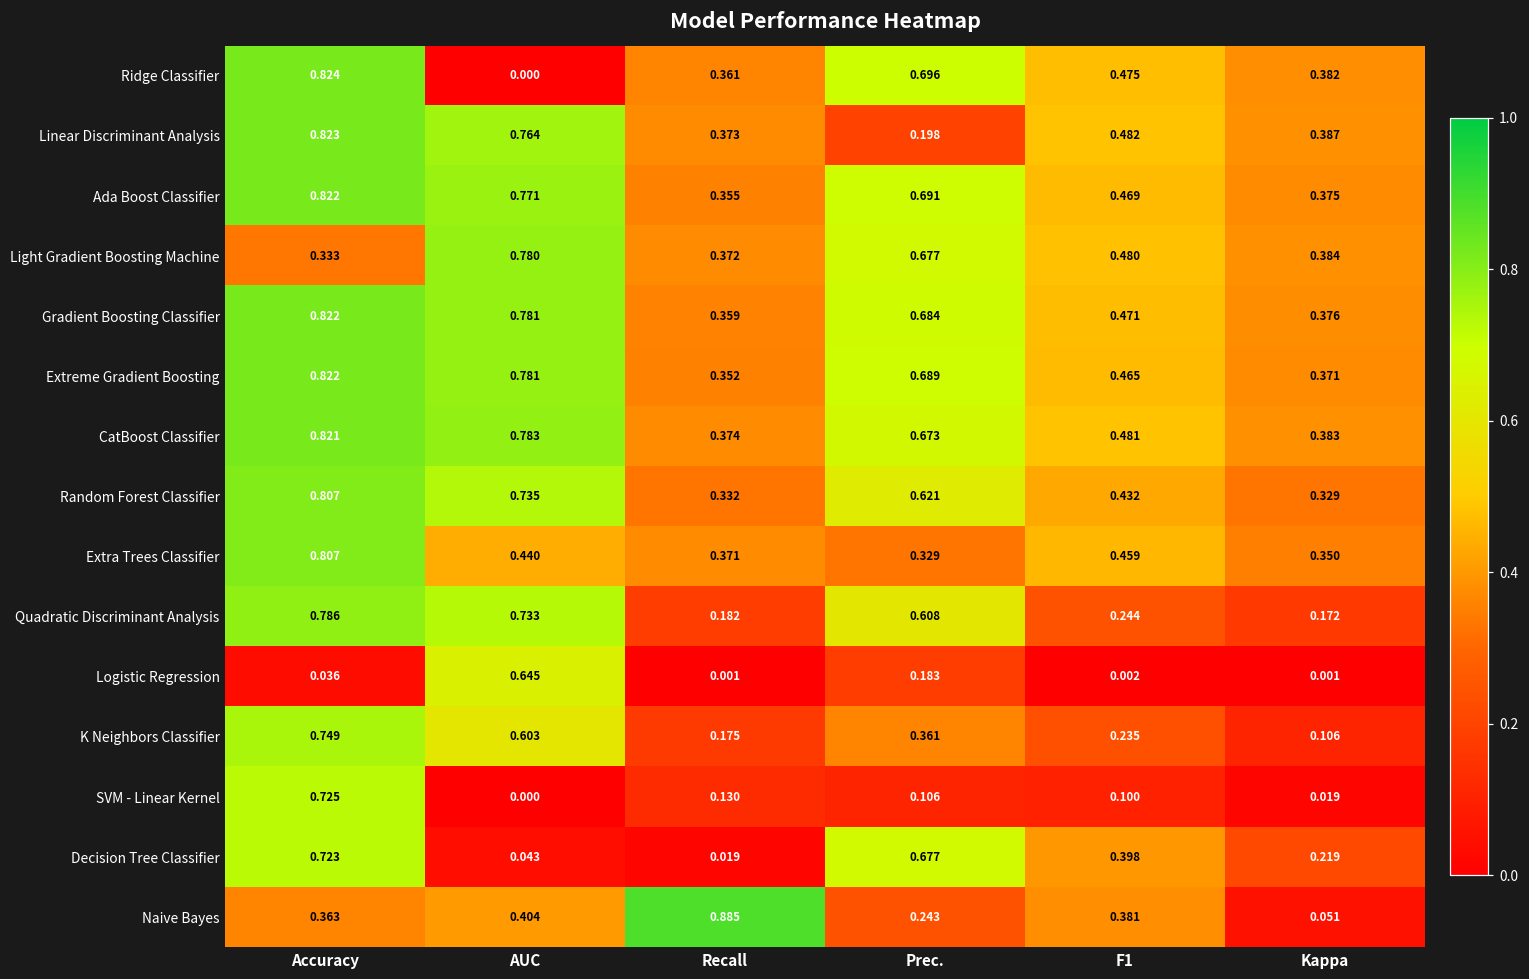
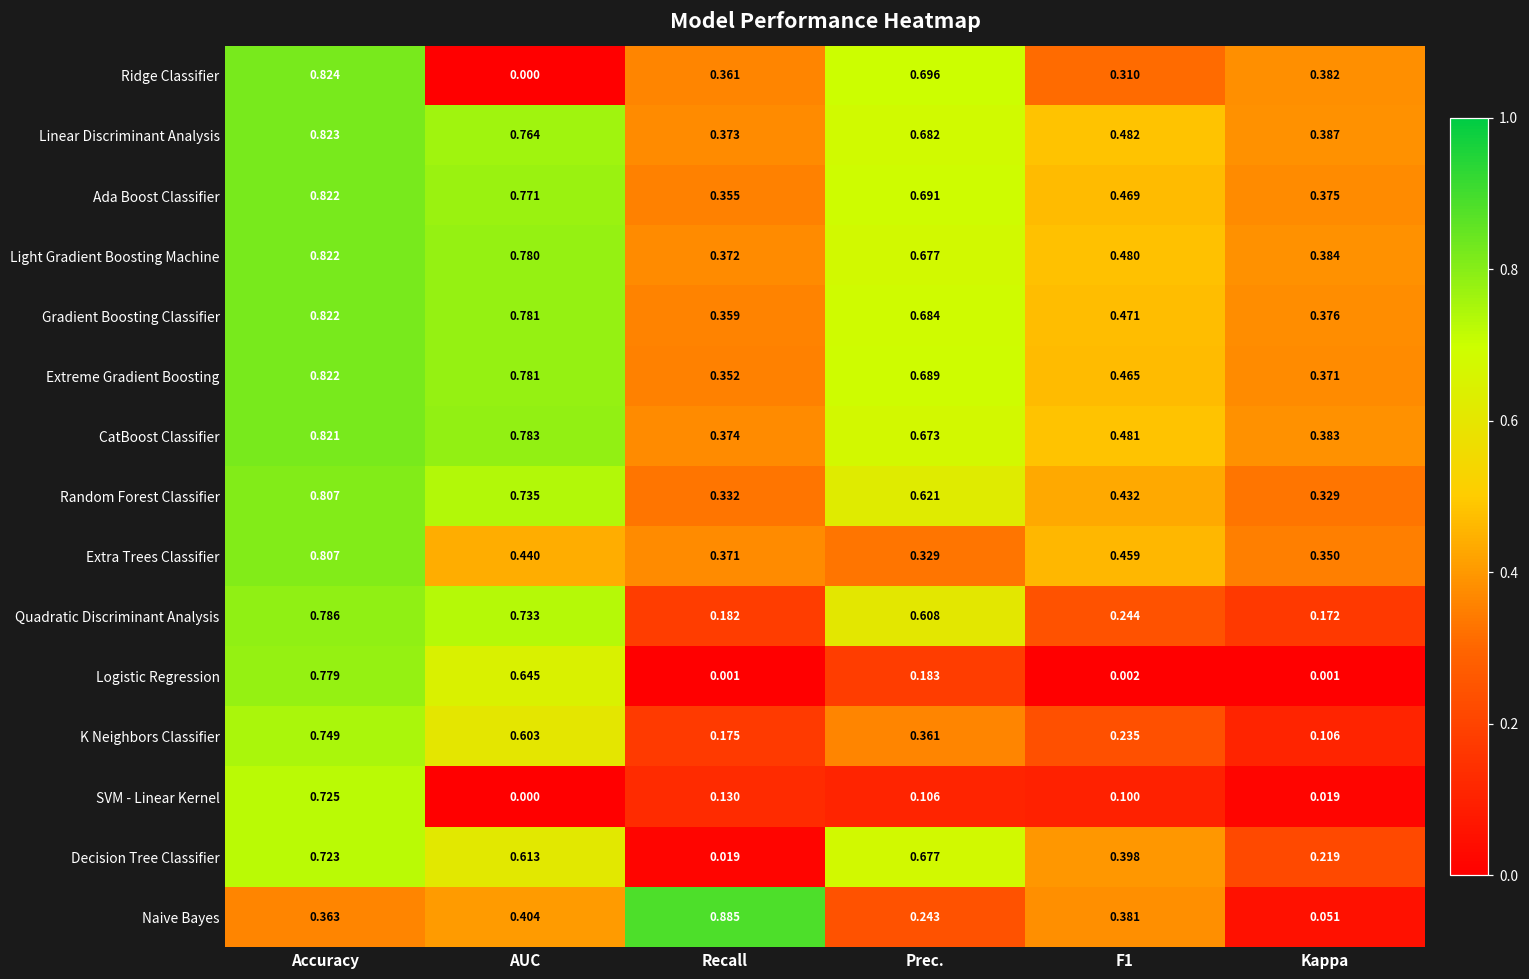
Ridge Classifier, F1: 0.475 -> 0.310
Linear Discriminant Analysis, Prec.: 0.198 -> 0.682
Light Gradient Boosting Machine, Accuracy: 0.333 -> 0.822
Logistic Regression, Accuracy: 0.036 -> 0.779
Decision Tree Classifier, AUC: 0.043 -> 0.613
